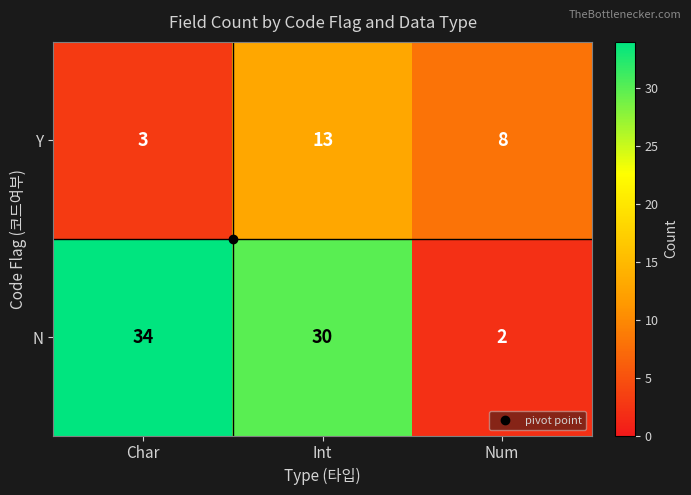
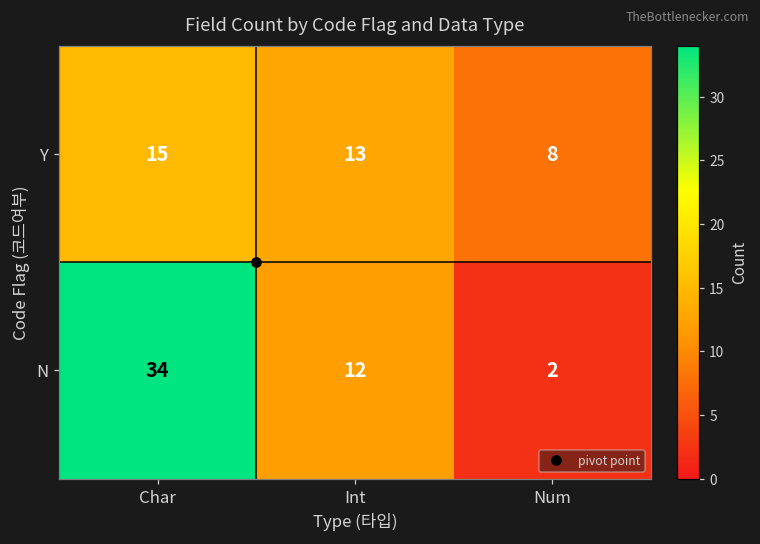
Y, Char: 3 -> 15
N, Int: 30 -> 12
